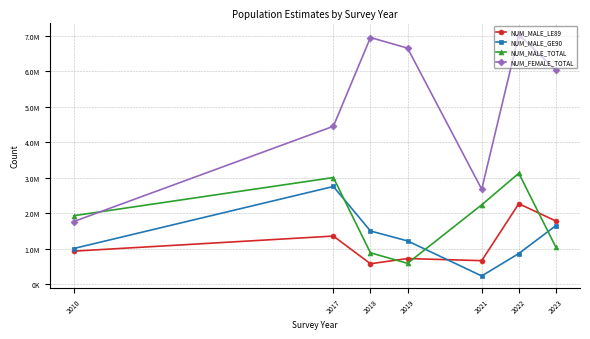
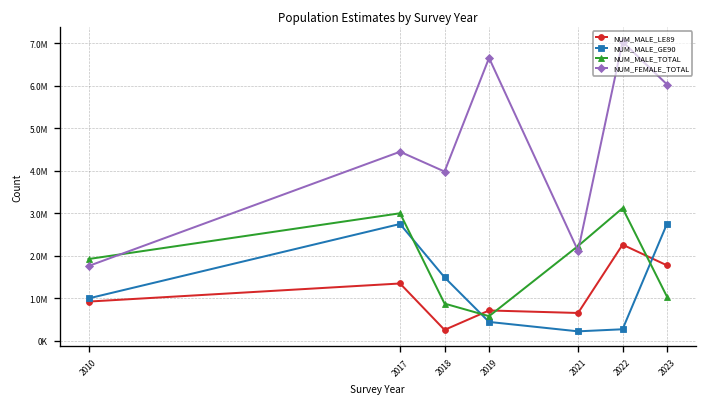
NUM_MALE_LE89, 2018: 600000 -> 300000
NUM_FEMALE_TOTAL, 2018: 6900000 -> 4000000
NUM_MALE_GE90, 2019: 1200000 -> 400000
NUM_FEMALE_TOTAL, 2021: 2700000 -> 2100000
NUM_MALE_GE90, 2022: 900000 -> 300000
NUM_MALE_GE90, 2023: 1600000 -> 2800000
